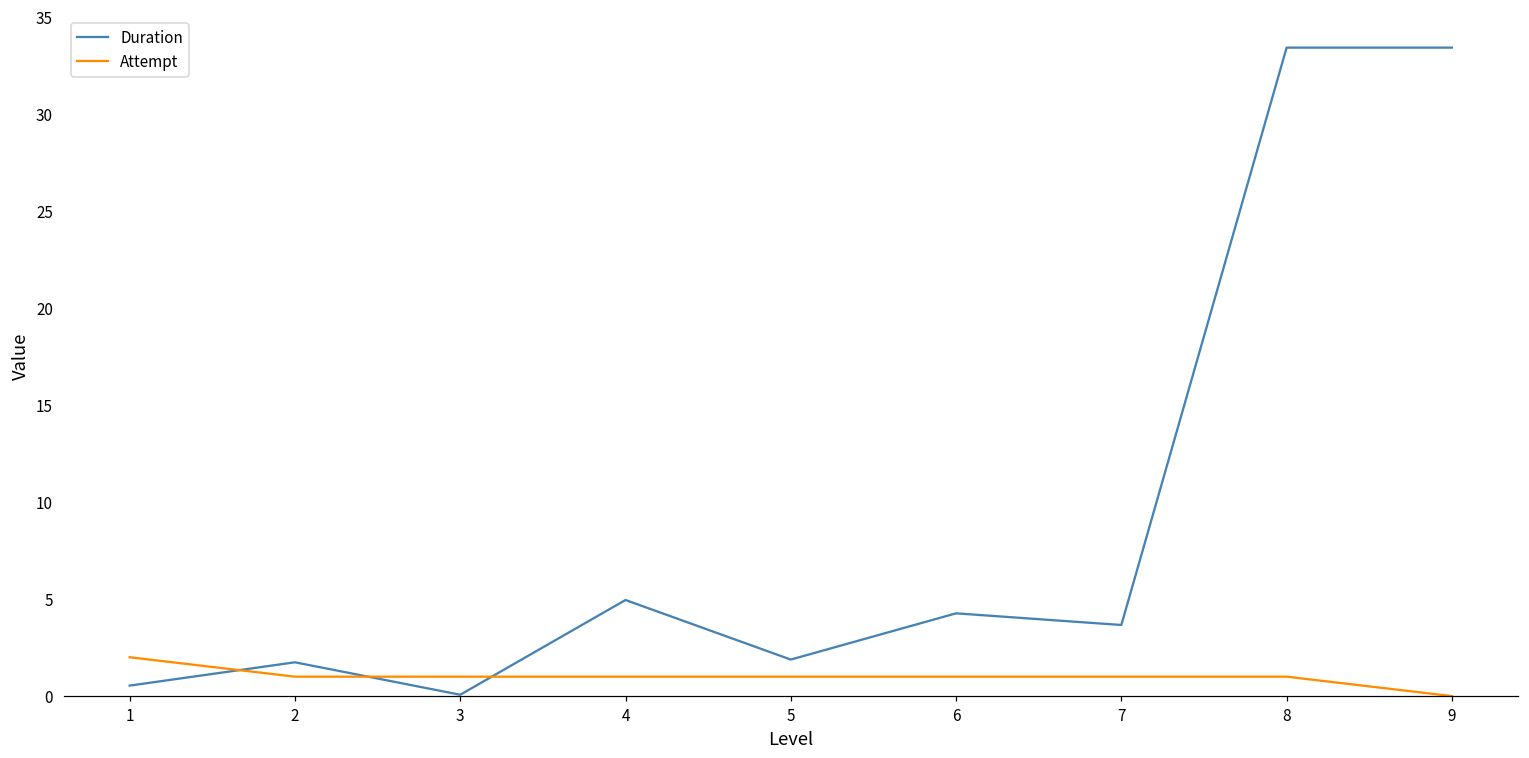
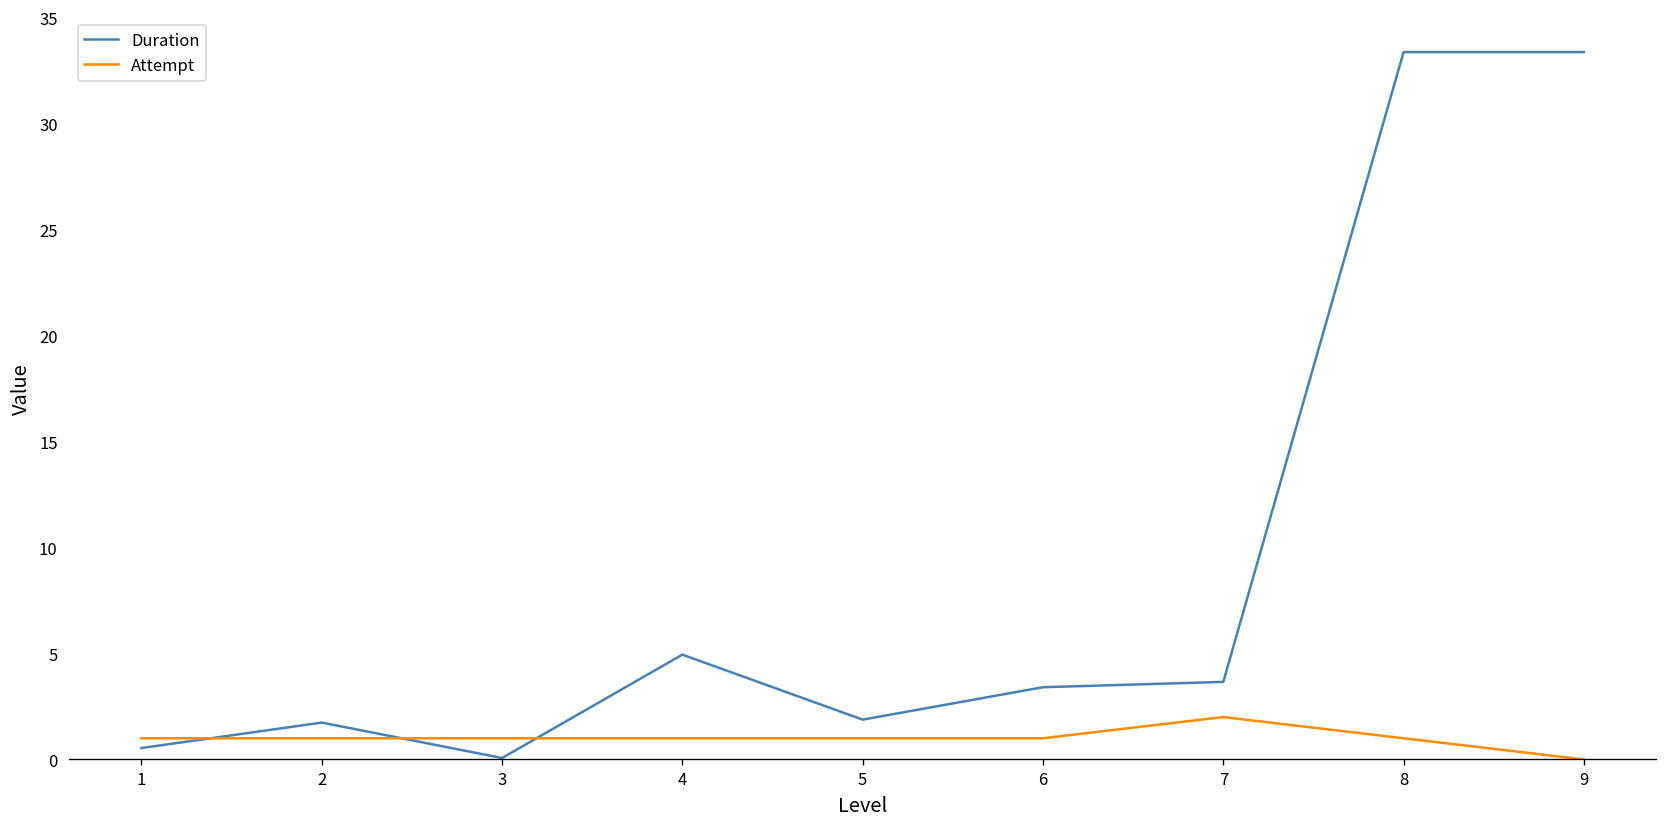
Attempt, 1: 2 -> 1
Duration, 6: 4.3 -> 3.4
Attempt, 7: 1 -> 2
